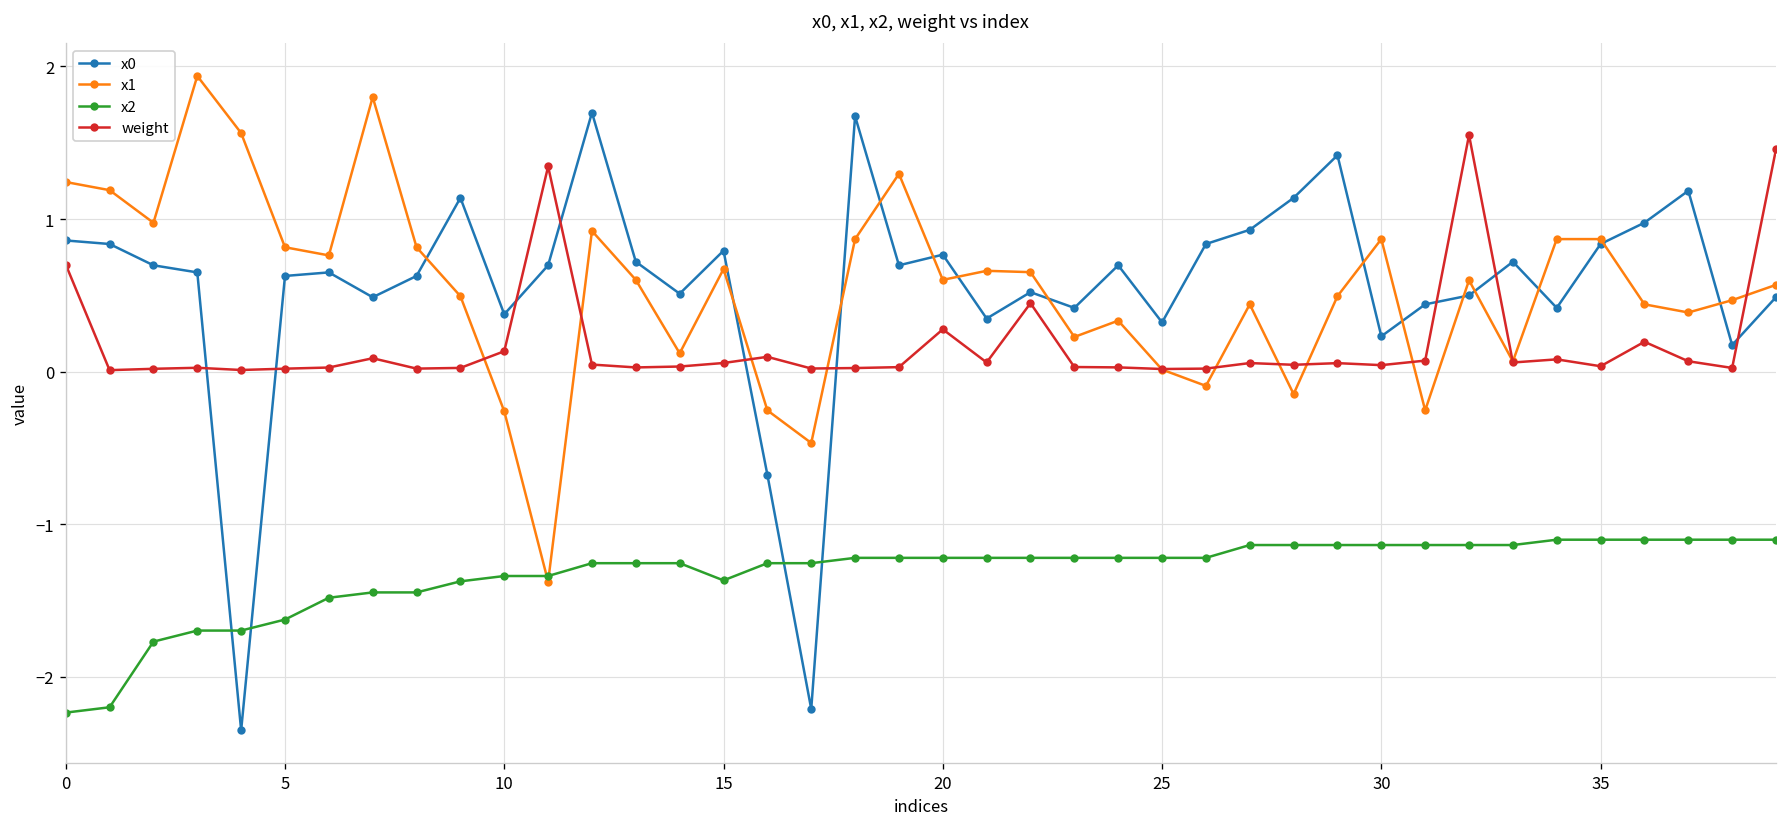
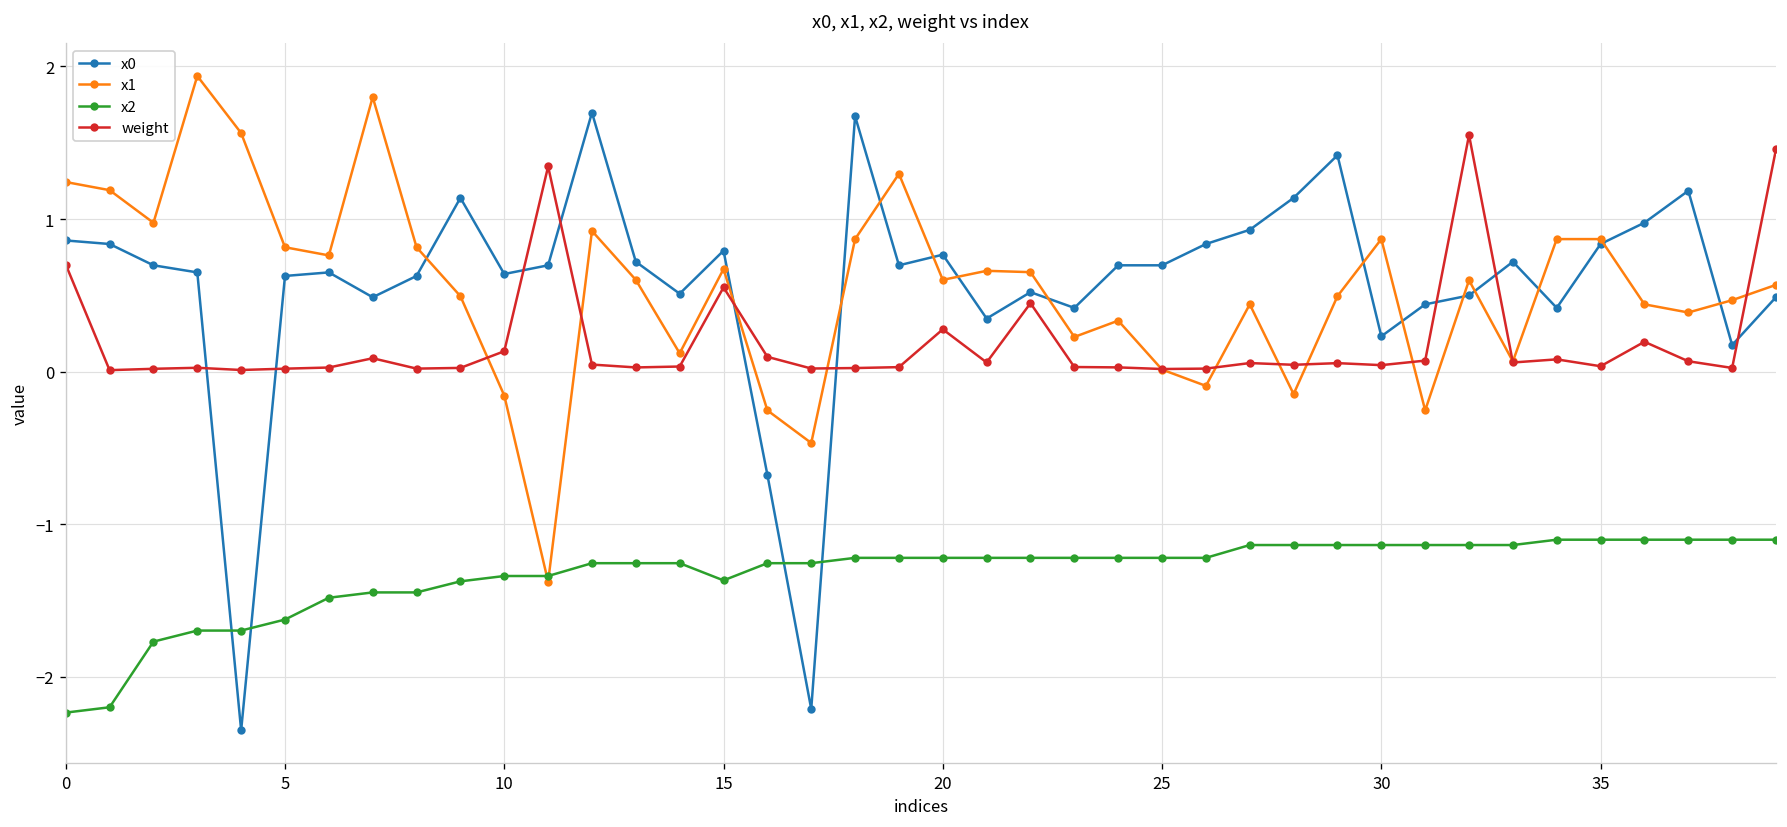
x0, 10: 0.38 -> 0.64
x1, 10: -0.26 -> -0.16
weight, 15: 0.06 -> 0.55
x0, 25: 0.32 -> 0.70
